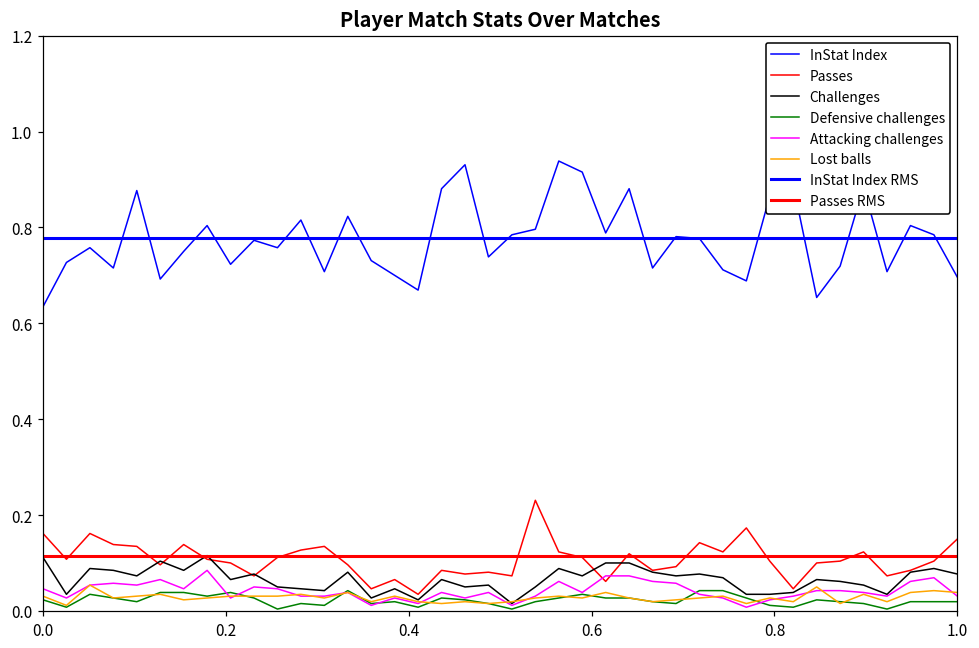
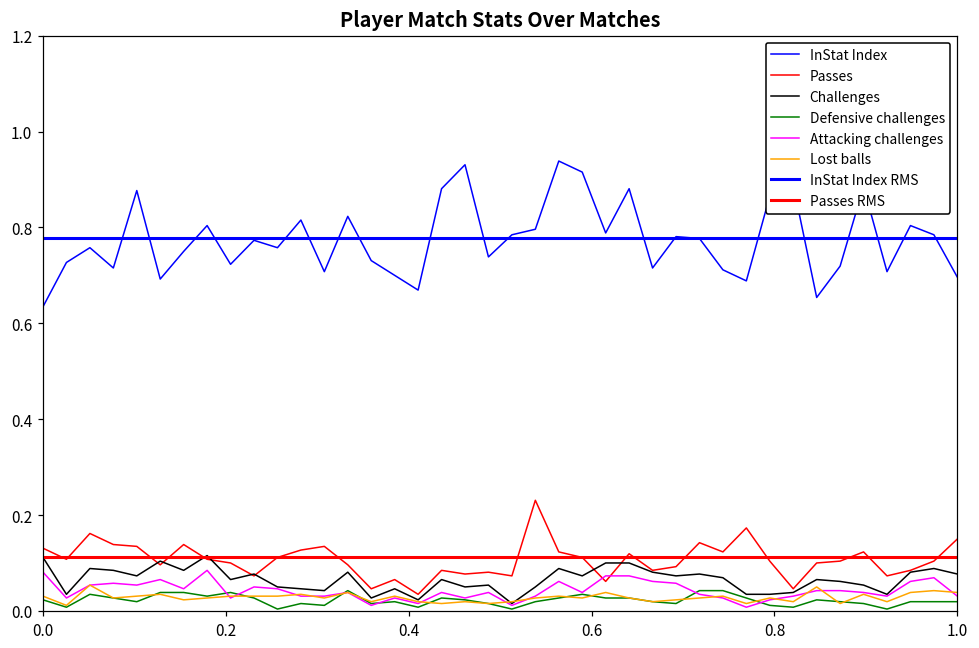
Passes, 0.0: 0.16 -> 0.13
Attacking challenges, 0.0: 0.05 -> 0.08
